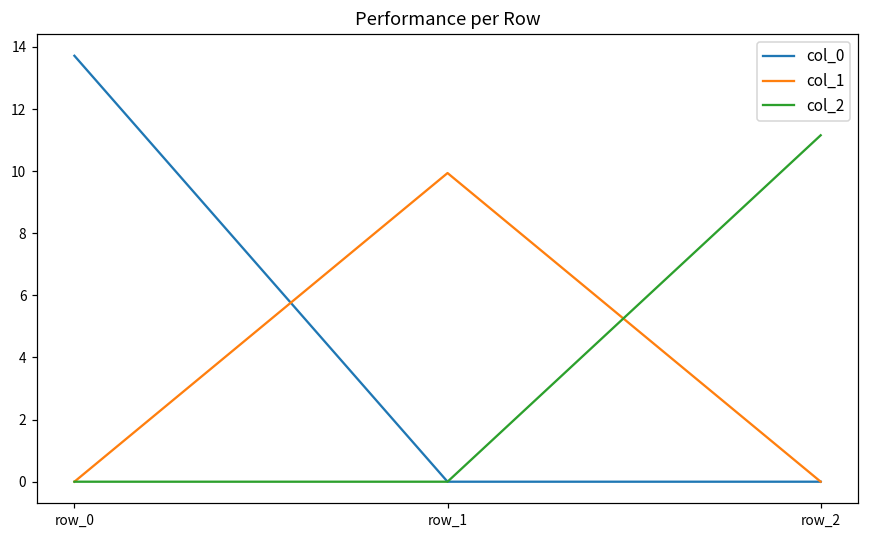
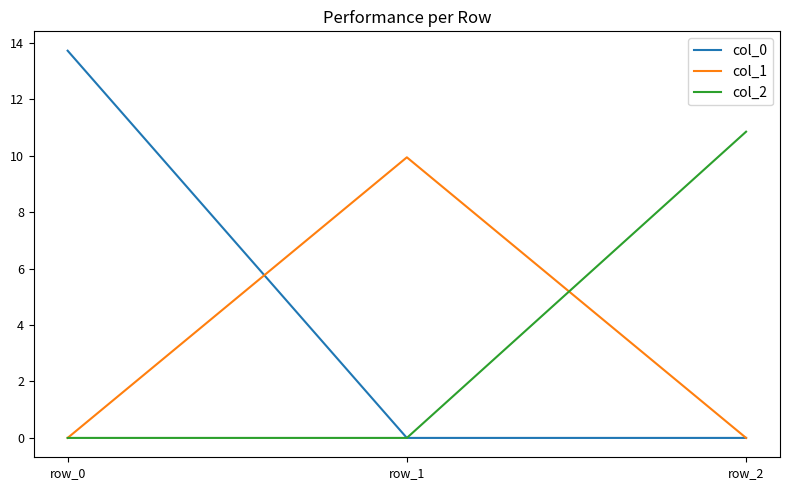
col_2, row_2: 11.2 -> 10.8
